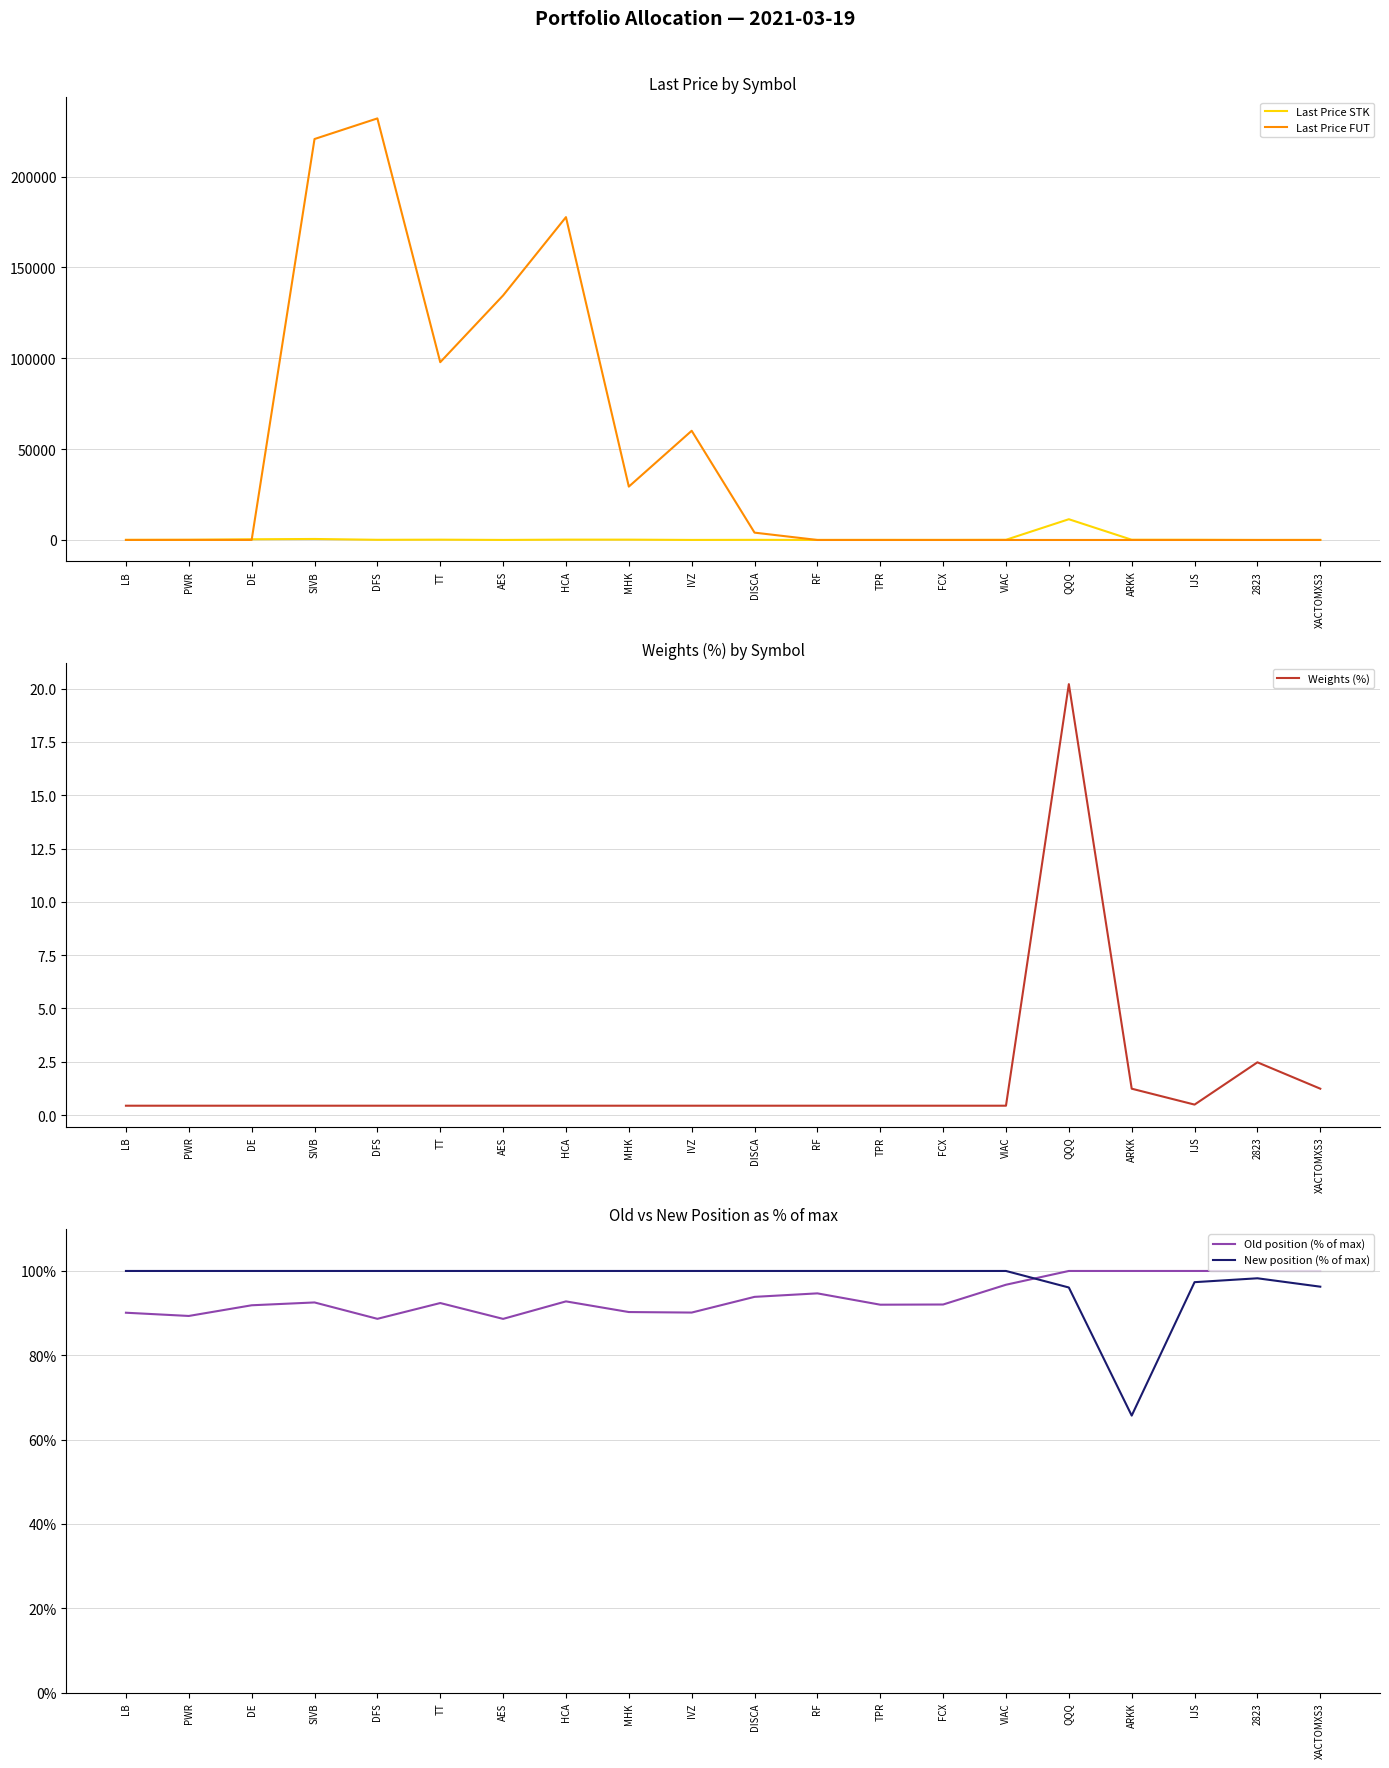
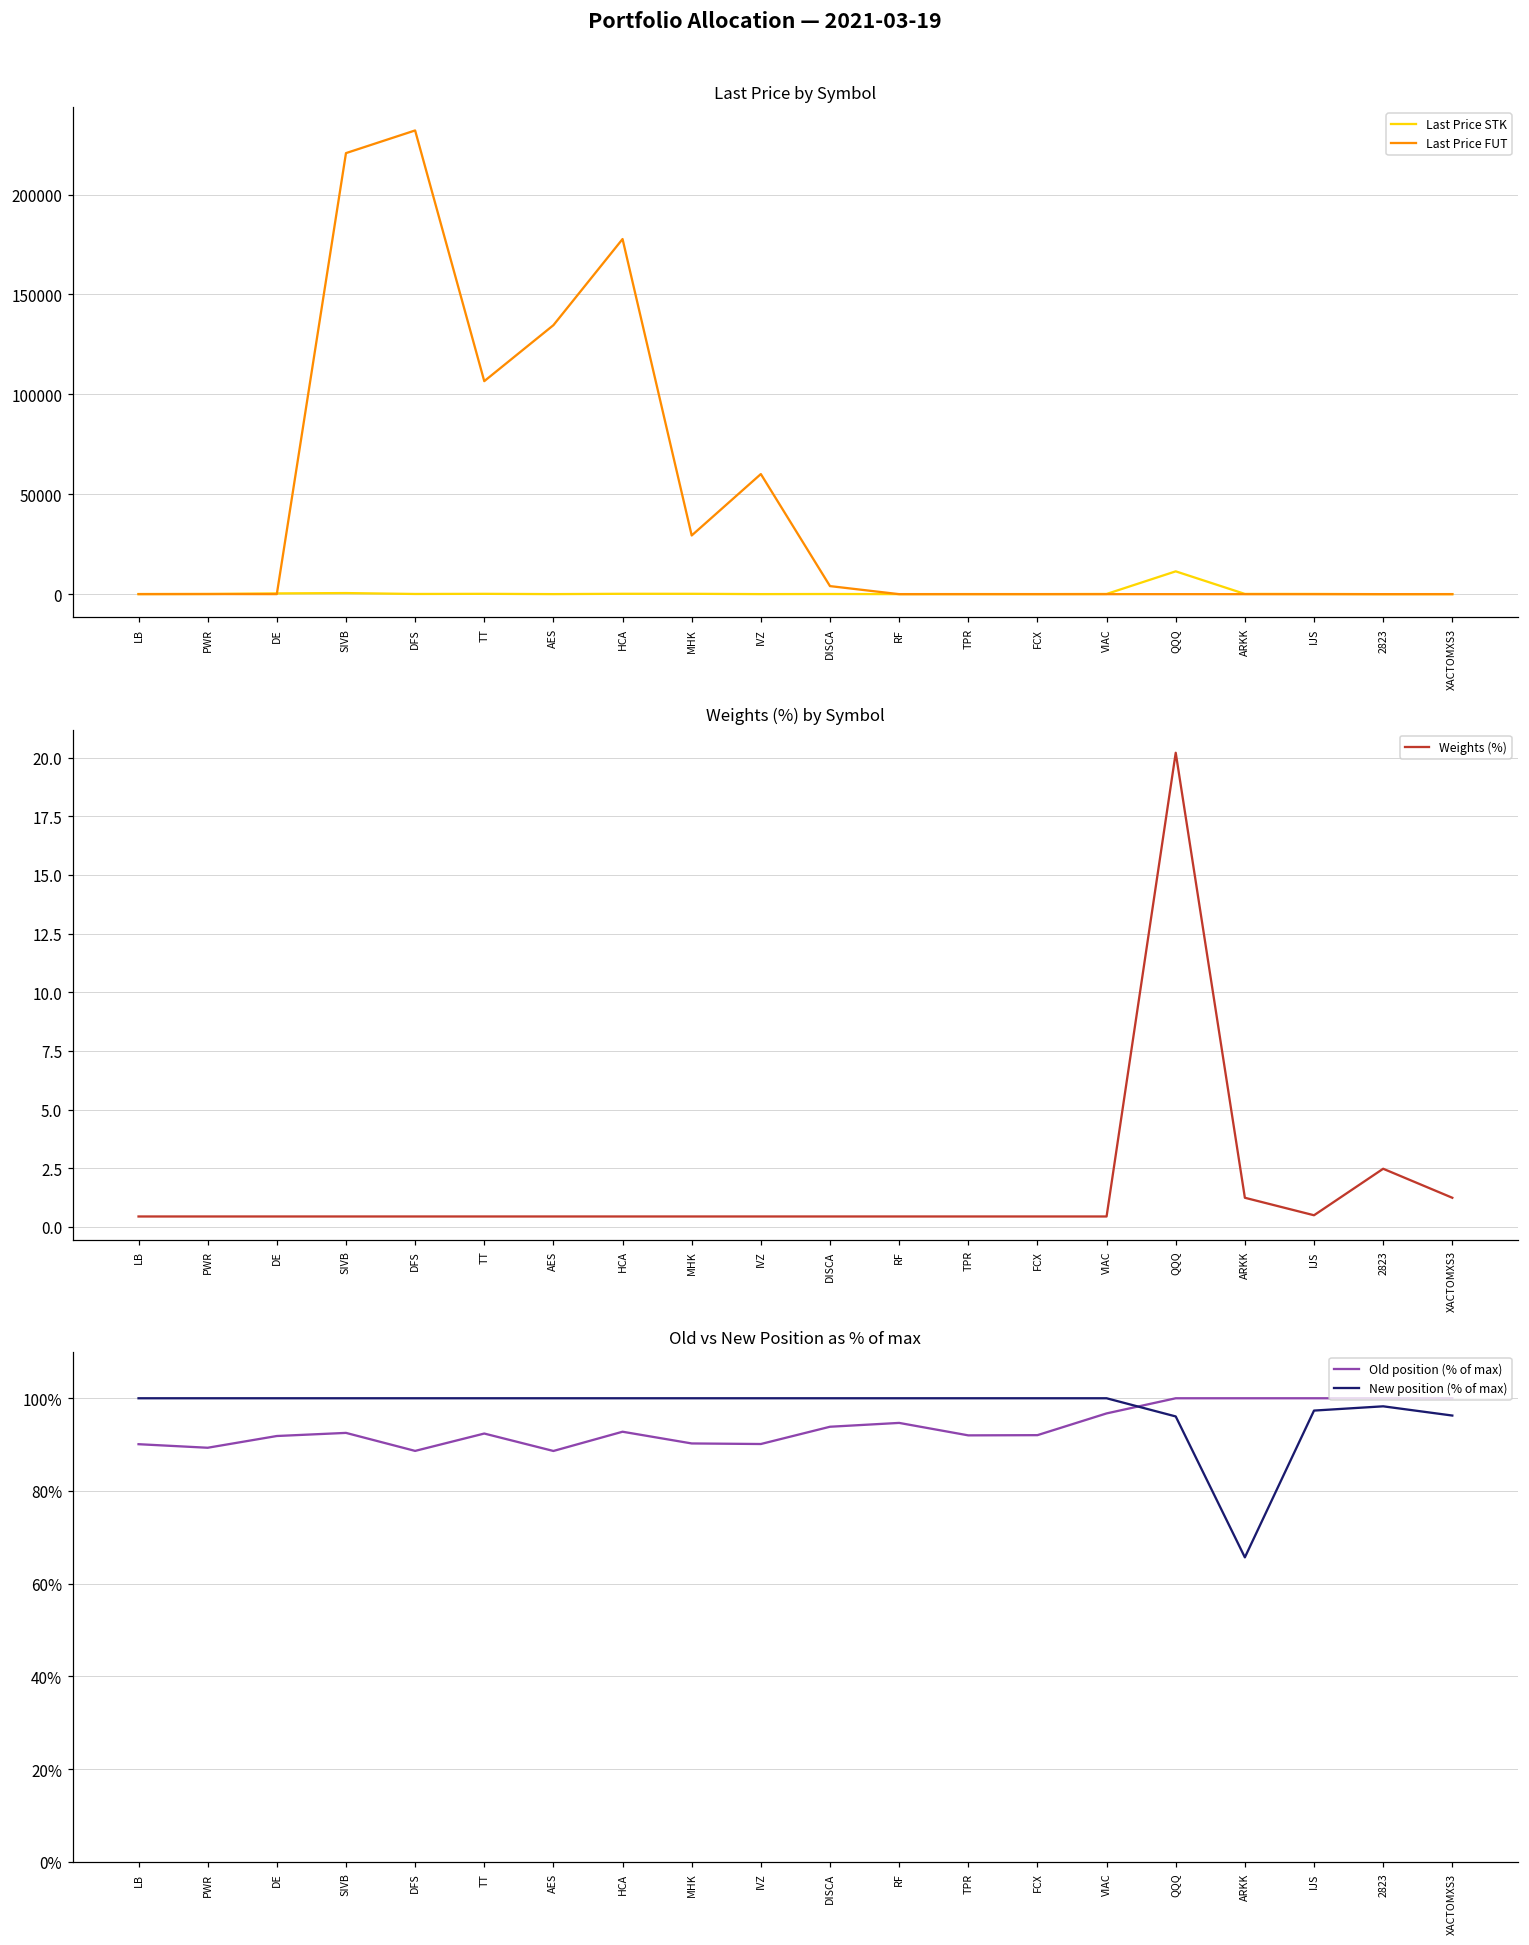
Last Price by Symbol, Last Price FUT, TT: 98000 -> 107000
